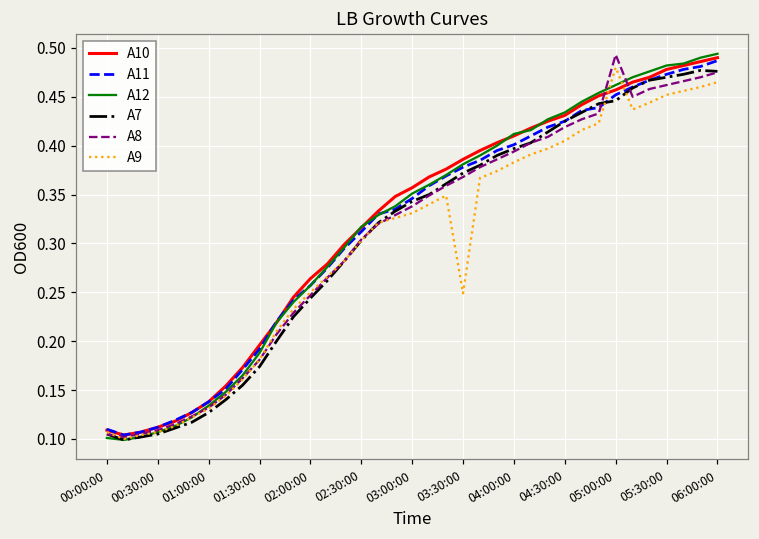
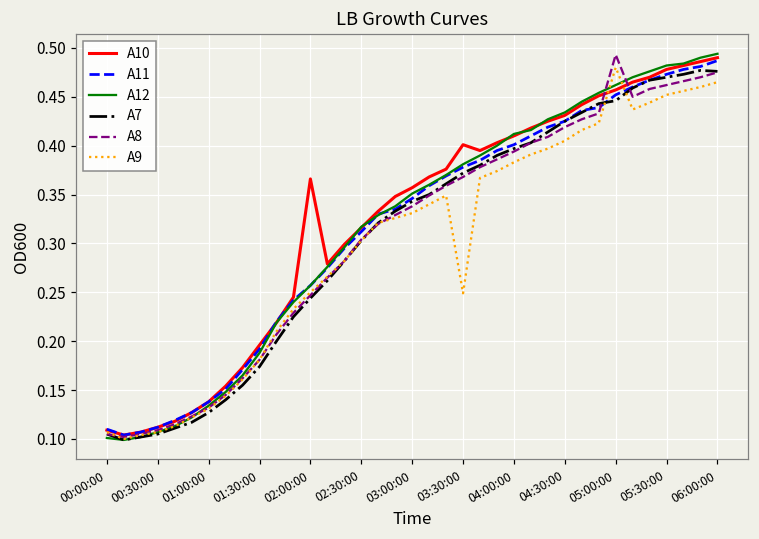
A10, 02:00:00: 0.26 -> 0.37
A10, 03:30:00: 0.39 -> 0.40
